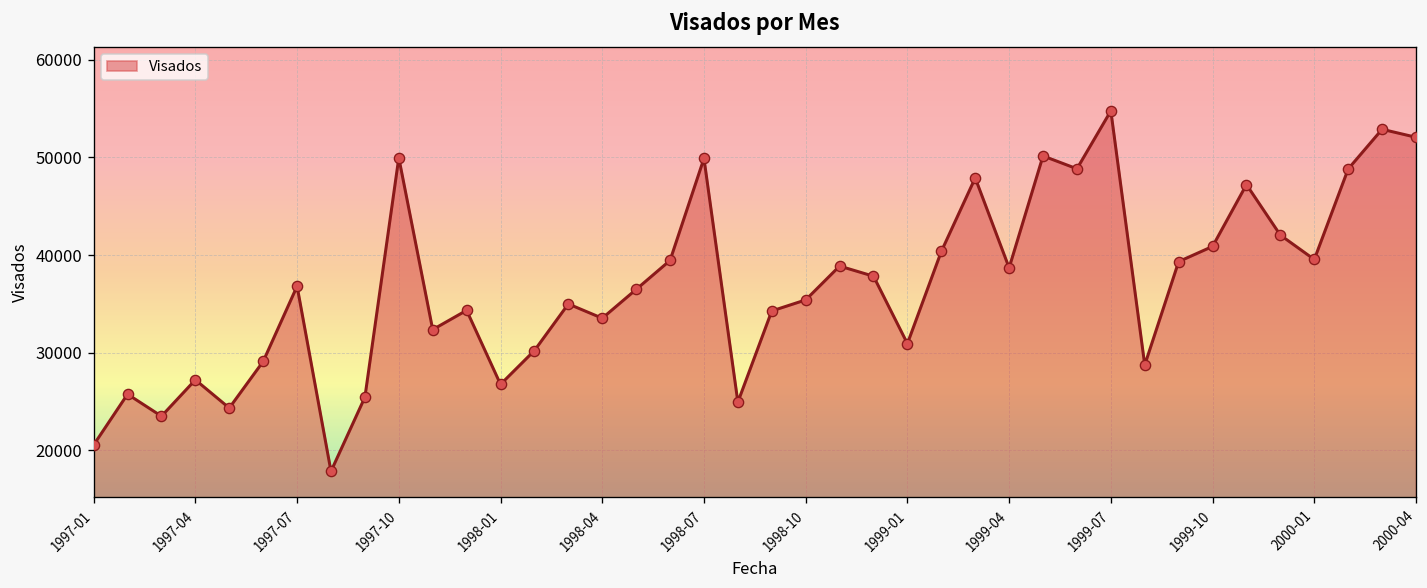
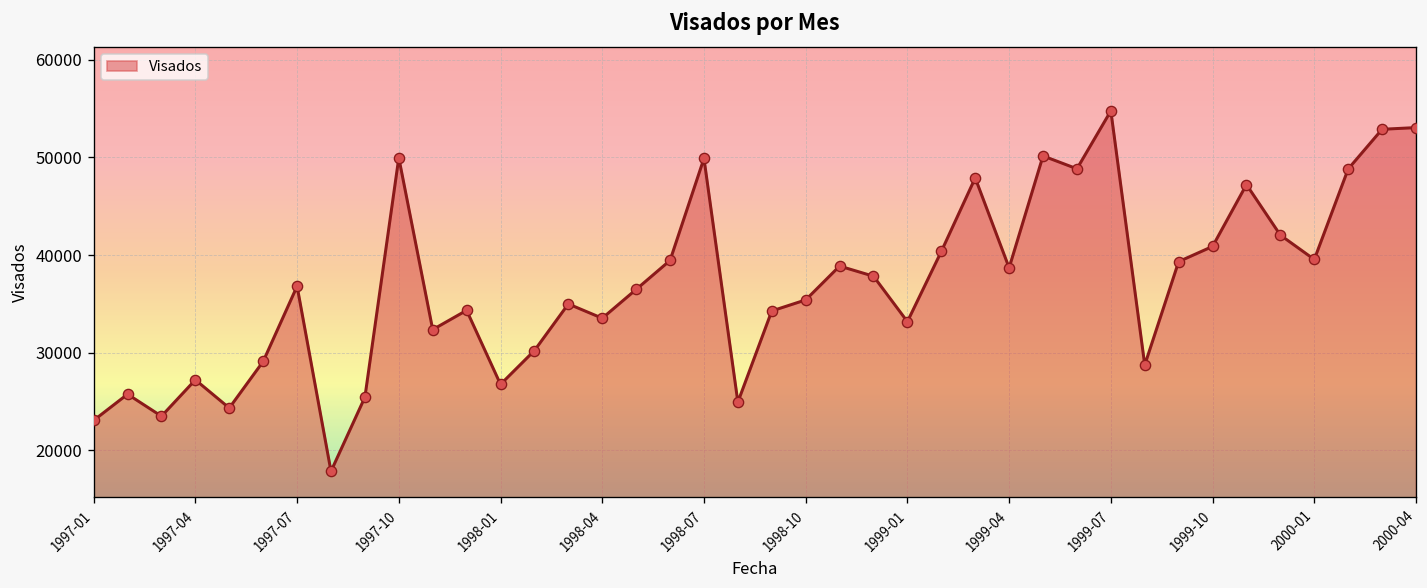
1997-01: 21000 -> 23000
1999-01: 31000 -> 33000
2000-04: 52000 -> 53000
